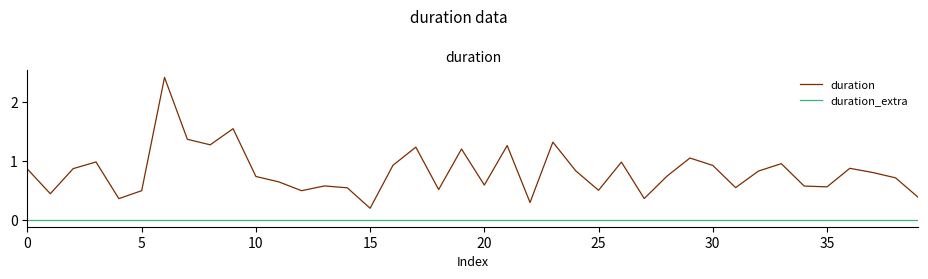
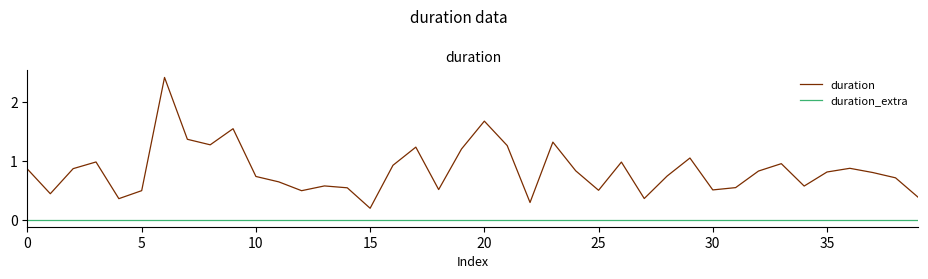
duration, 20: 0.6 -> 1.7
duration, 30: 0.9 -> 0.5
duration, 35: 0.6 -> 0.8
